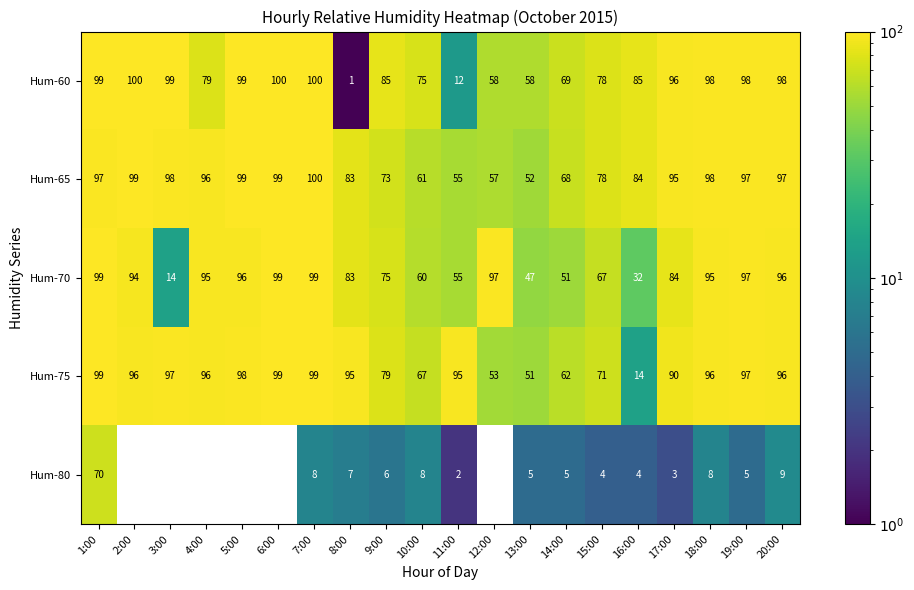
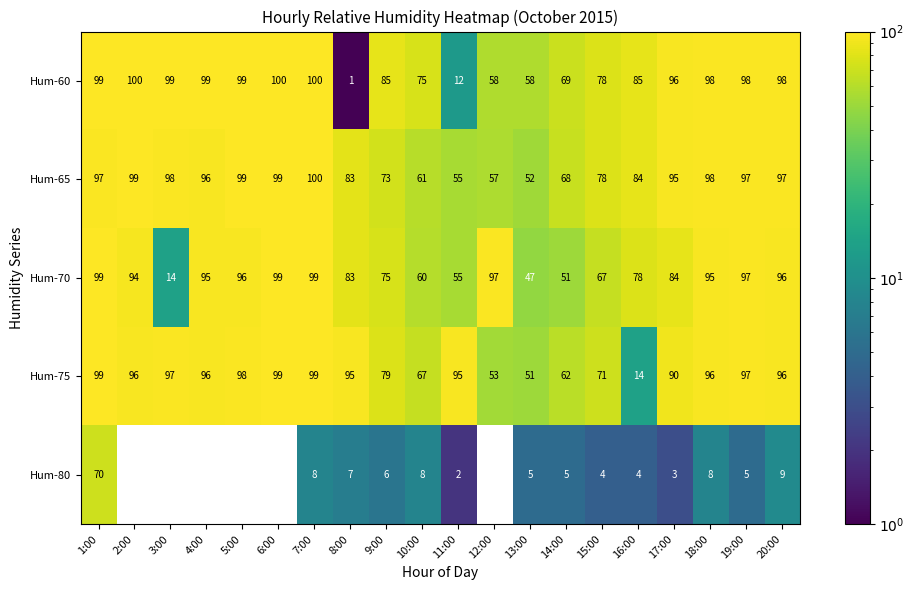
Hum-60, 4:00: 79 -> 99
Hum-70, 16:00: 32 -> 78
